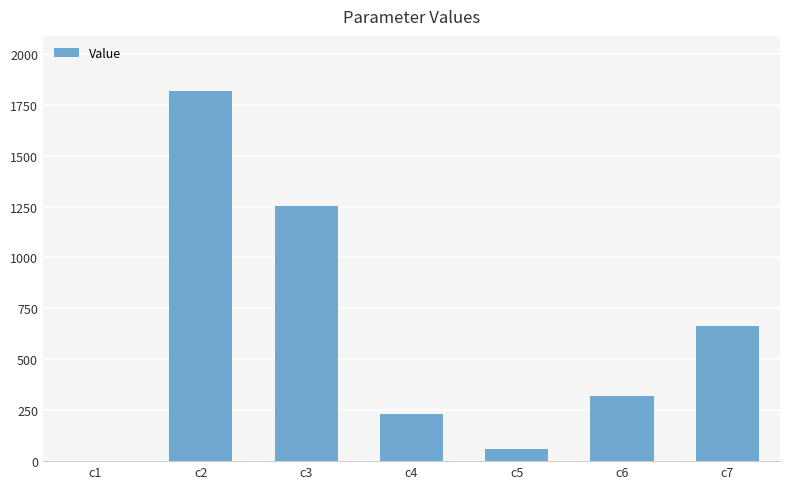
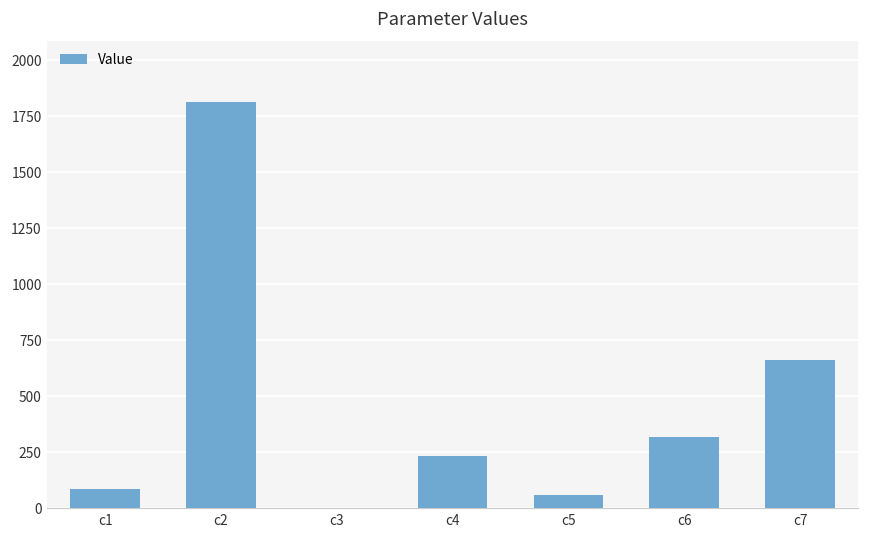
c1: 0 -> 90
c3: 1250 -> 0
